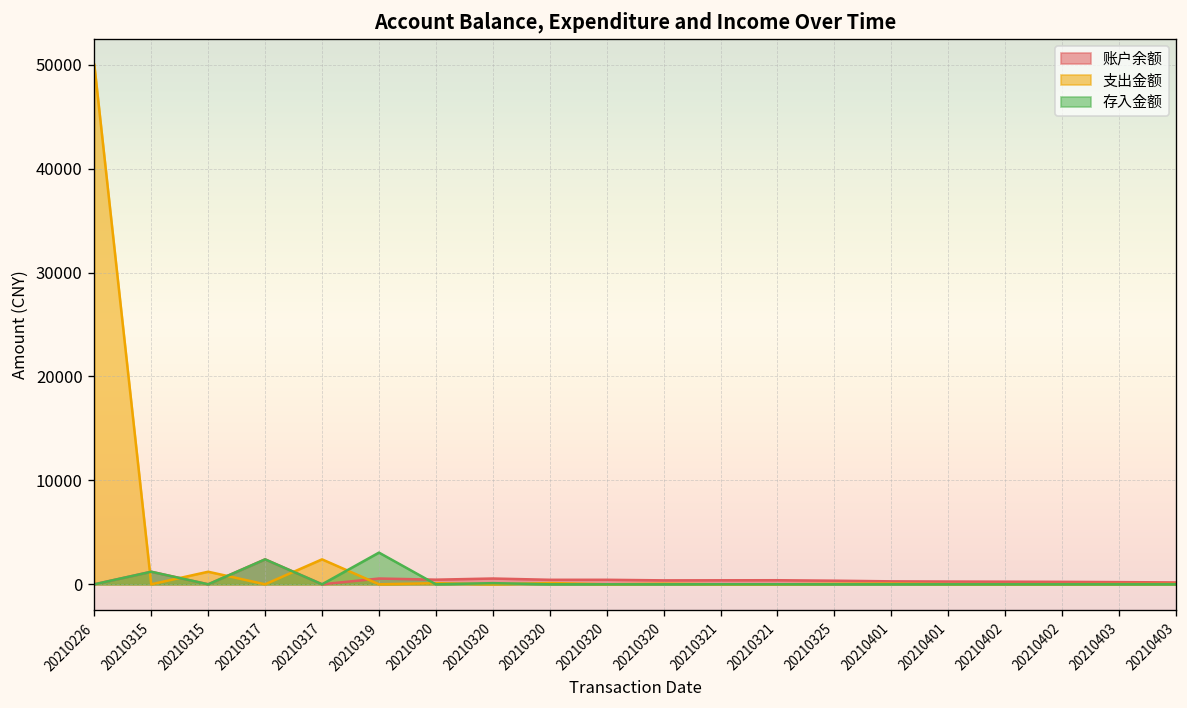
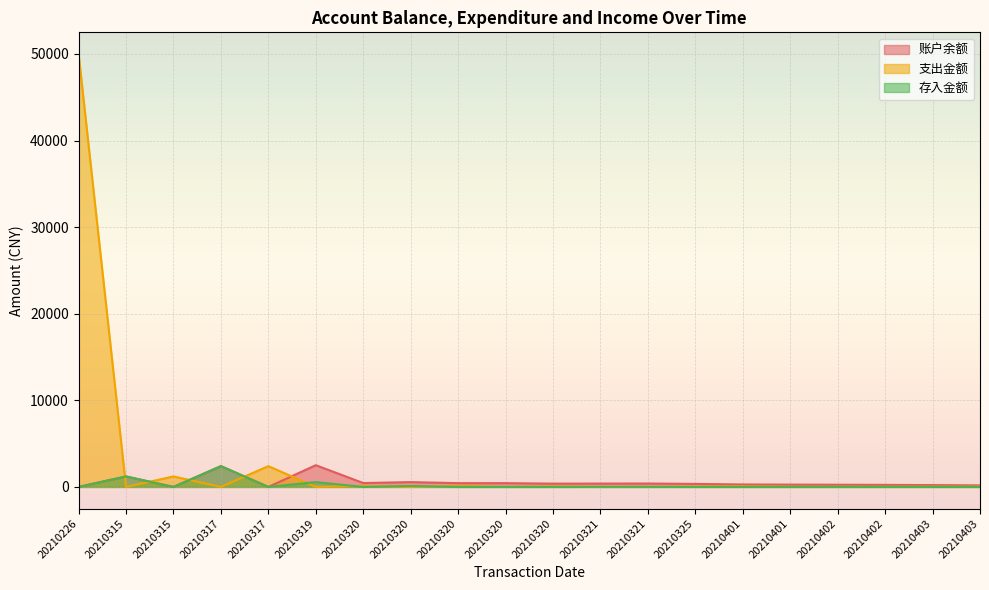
账户余额, 20210319: 1000 -> 3000
存入金额, 20210319: 3000 -> 1000
